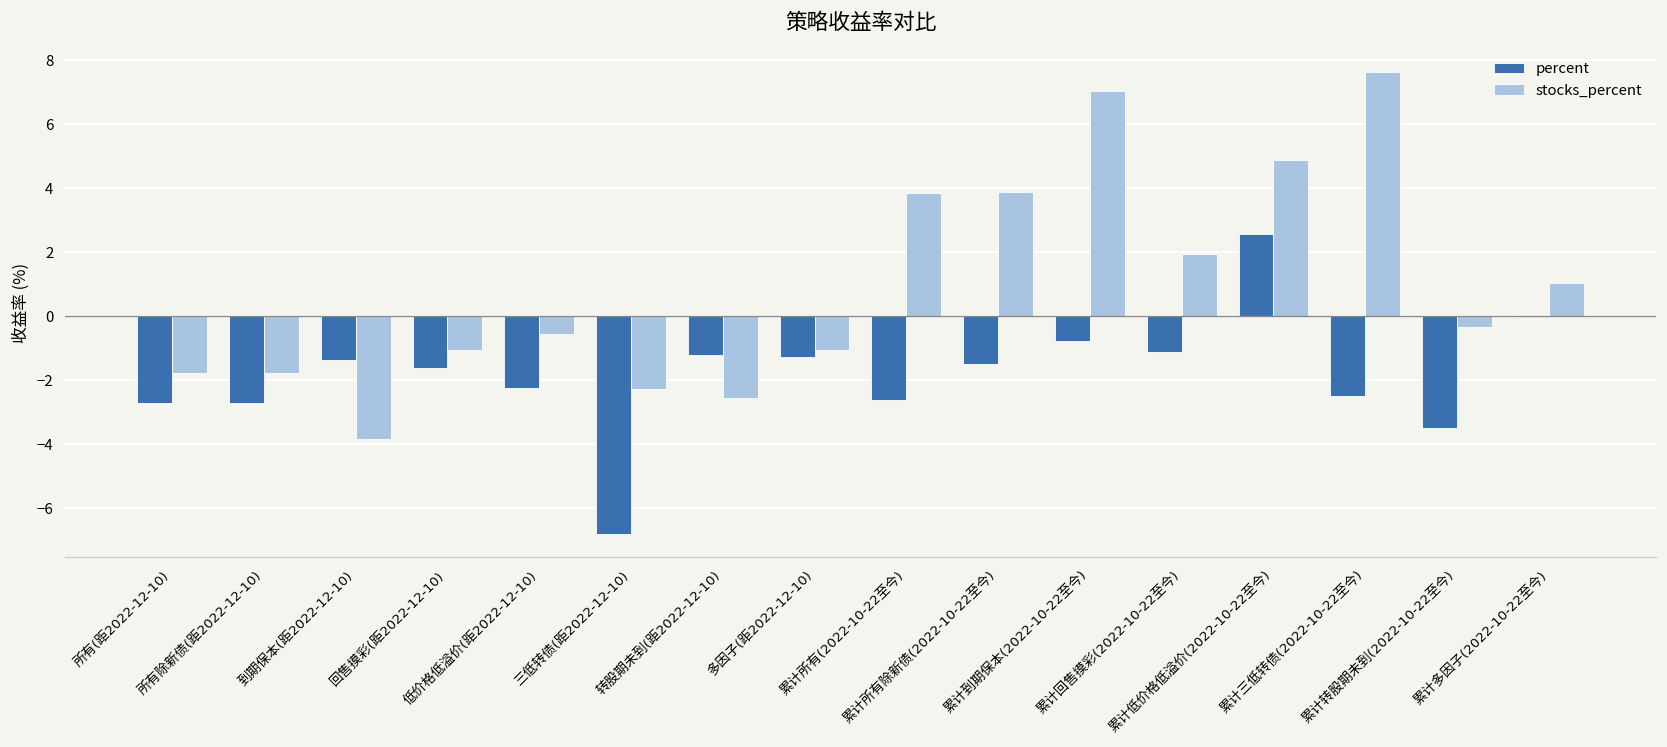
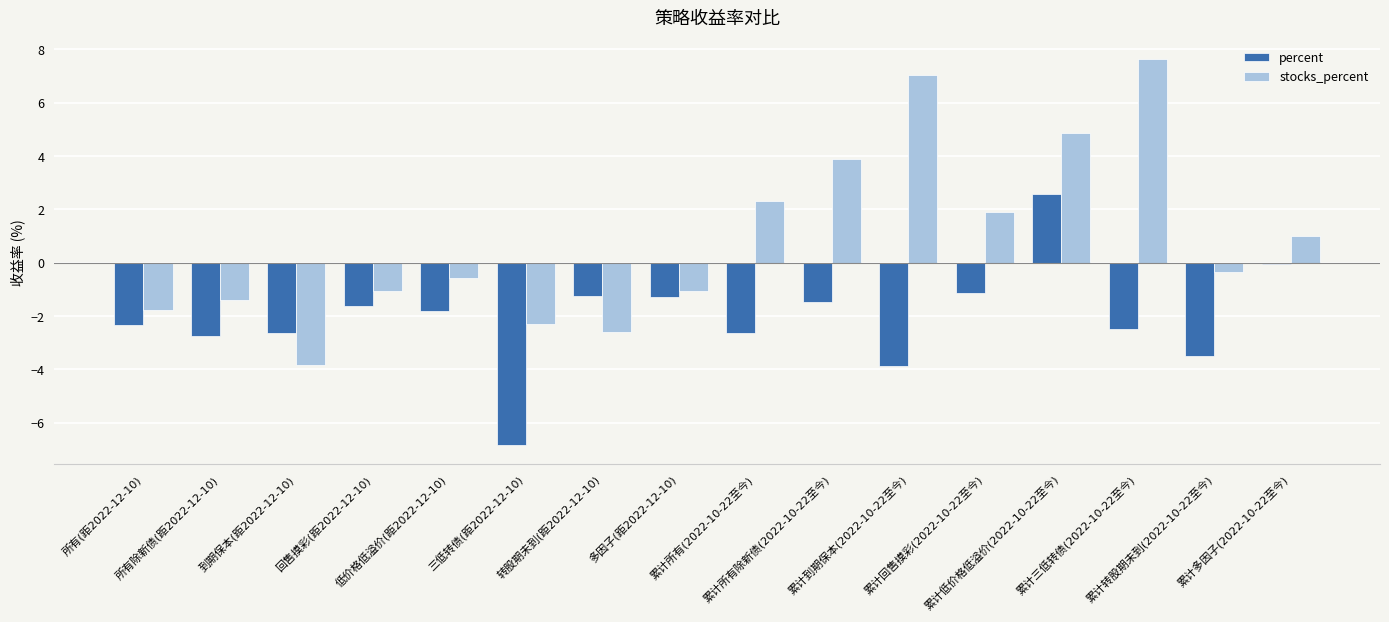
percent, 所有(距2022-12-10): -2.7 -> -2.3
stocks_percent, 所有除新债(距2022-12-10): -1.8 -> -1.4
percent, 到期保本(距2022-12-10): -1.4 -> -2.6
percent, 低价格低溢价(距2022-12-10): -2.3 -> -1.8
stocks_percent, 累计所有(2022-10-22至今): 3.8 -> 2.3
percent, 累计到期保本(2022-10-22至今): -0.8 -> -3.9
